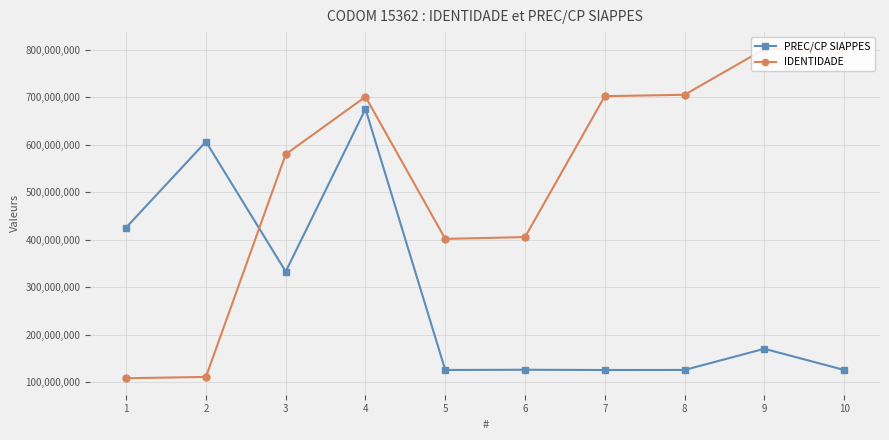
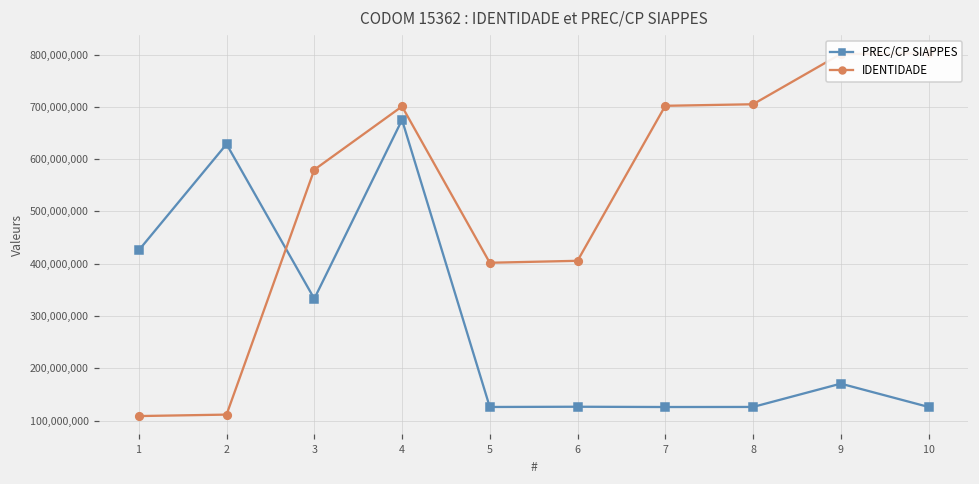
PREC/CP SIAPPES, 2: 610,000,000 -> 630,000,000
